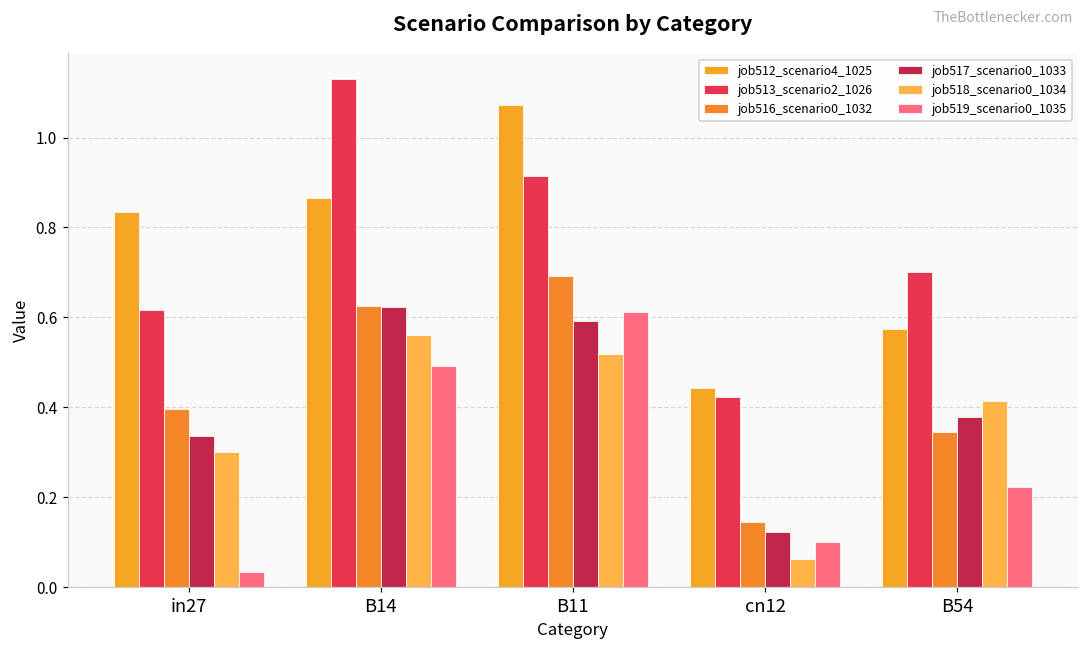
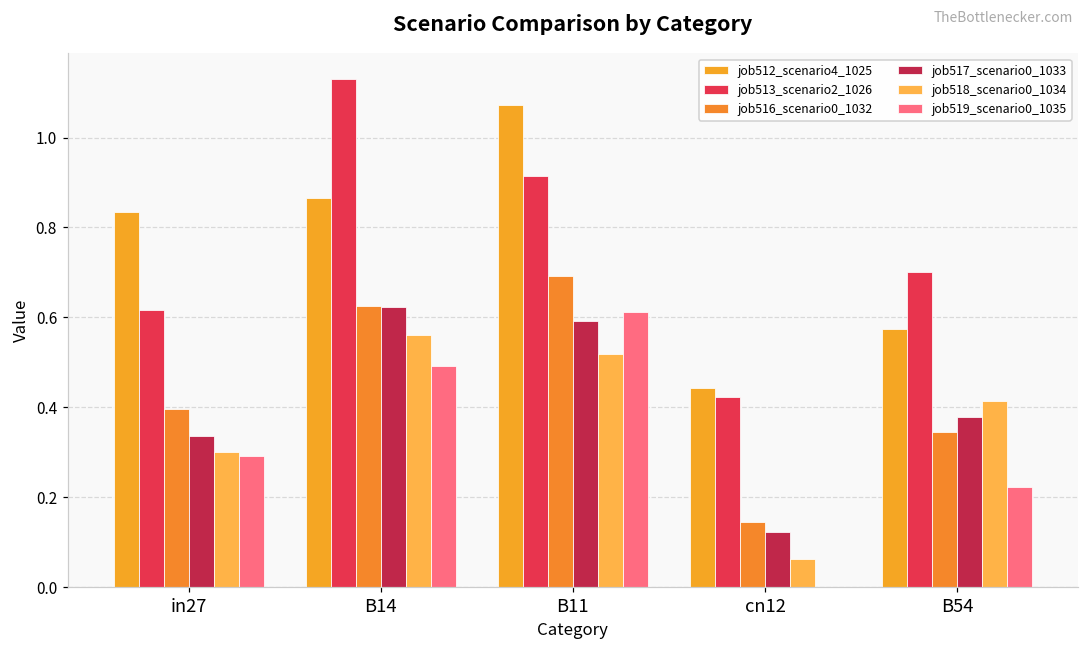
job519_scenario0_1035, in27: 0.03 -> 0.29
job519_scenario0_1035, cn12: 0.1 -> 0.0
